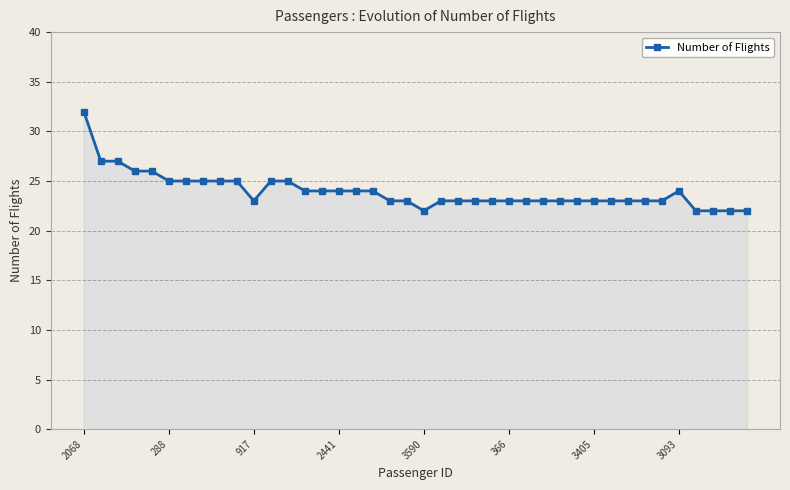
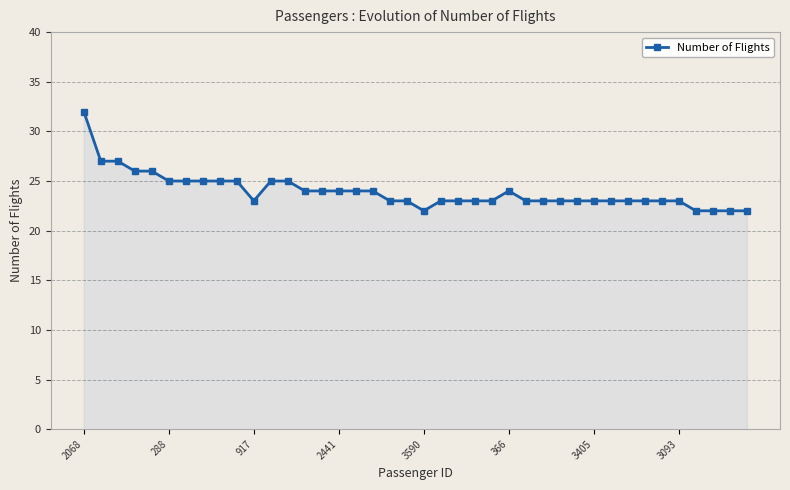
366: 23 -> 24
3093: 24 -> 23
